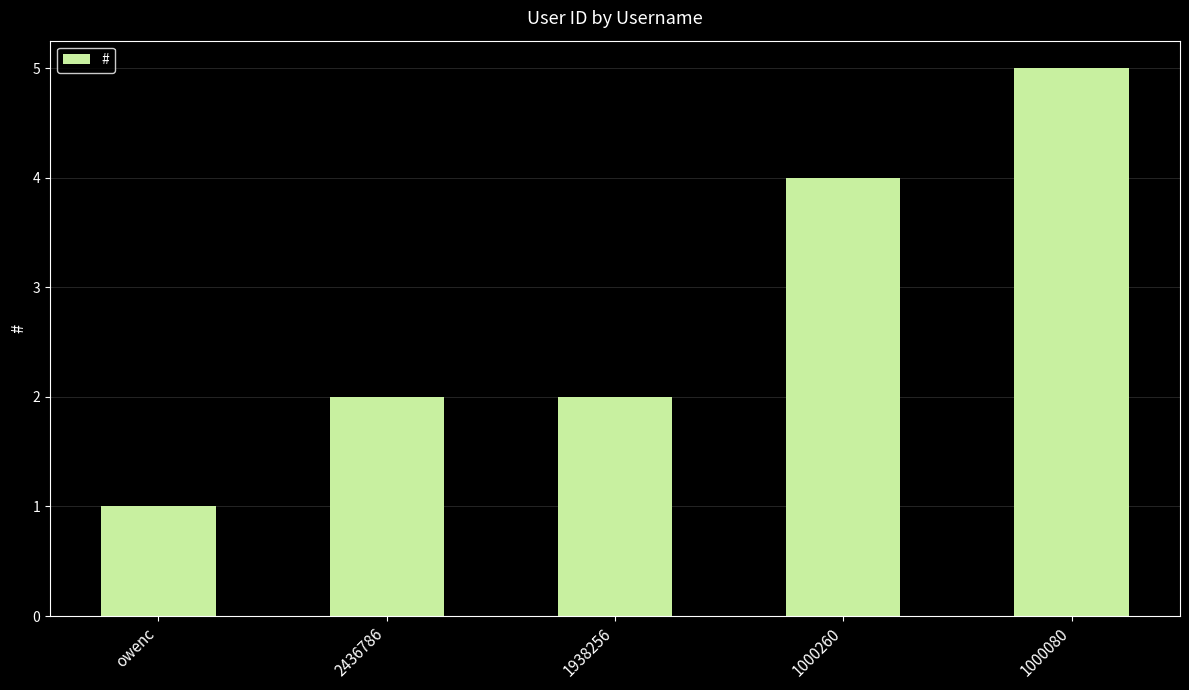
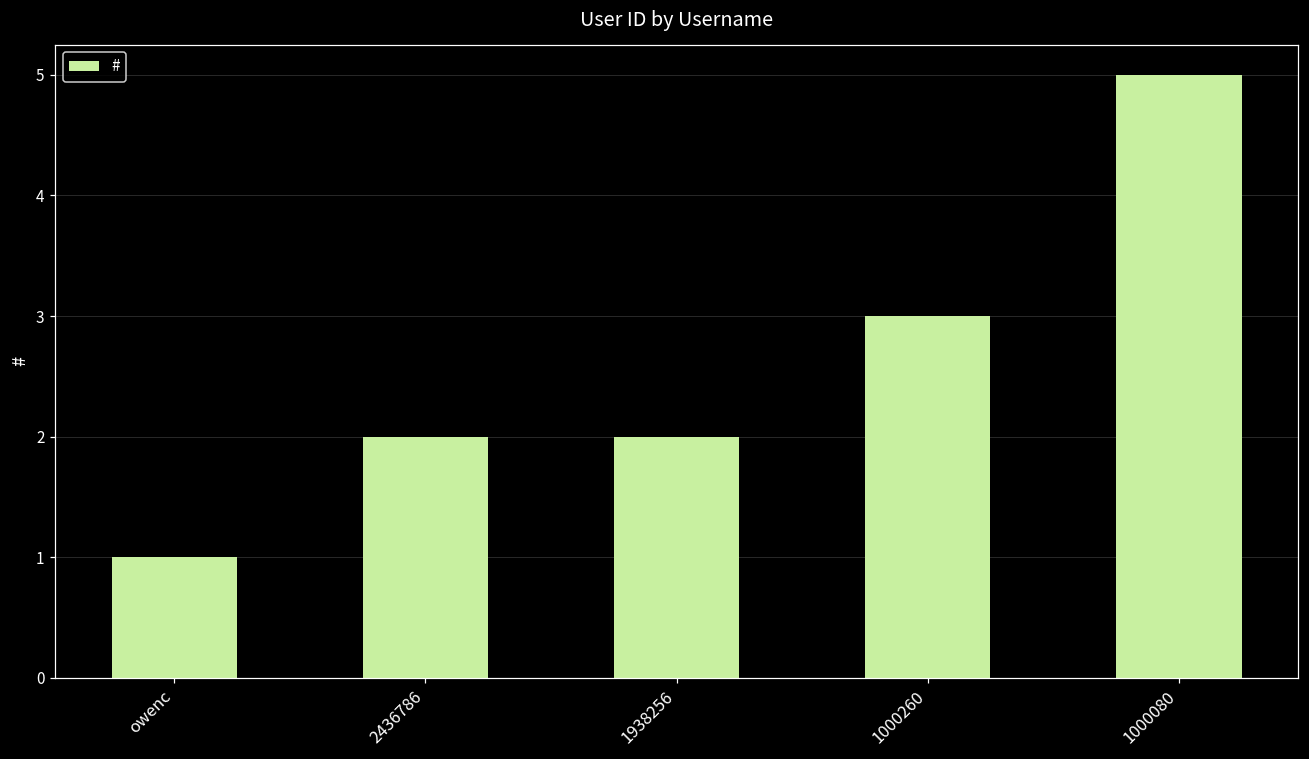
1000260: 4 -> 3
